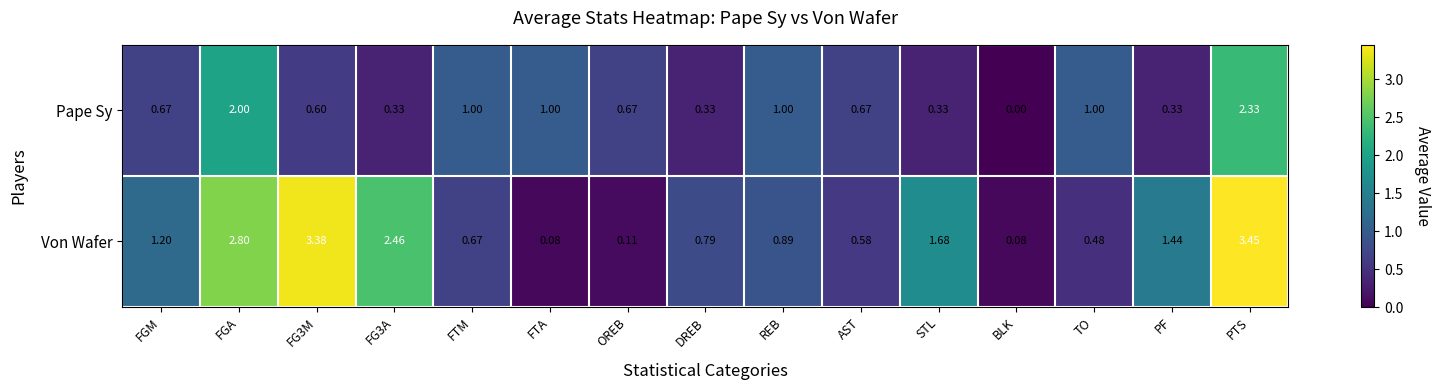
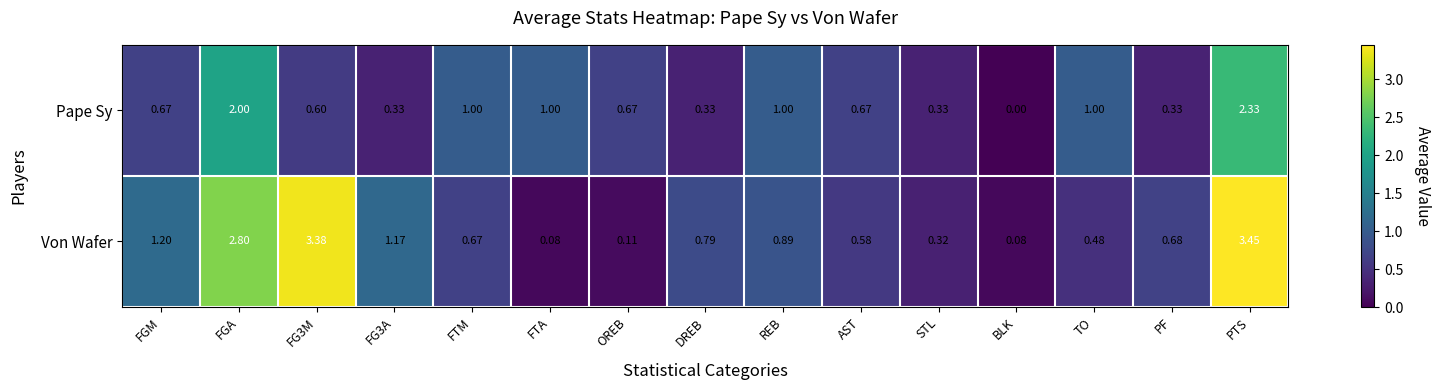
Von Wafer, FG3A: 2.46 -> 1.17
Von Wafer, STL: 1.68 -> 0.32
Von Wafer, PF: 1.44 -> 0.68
